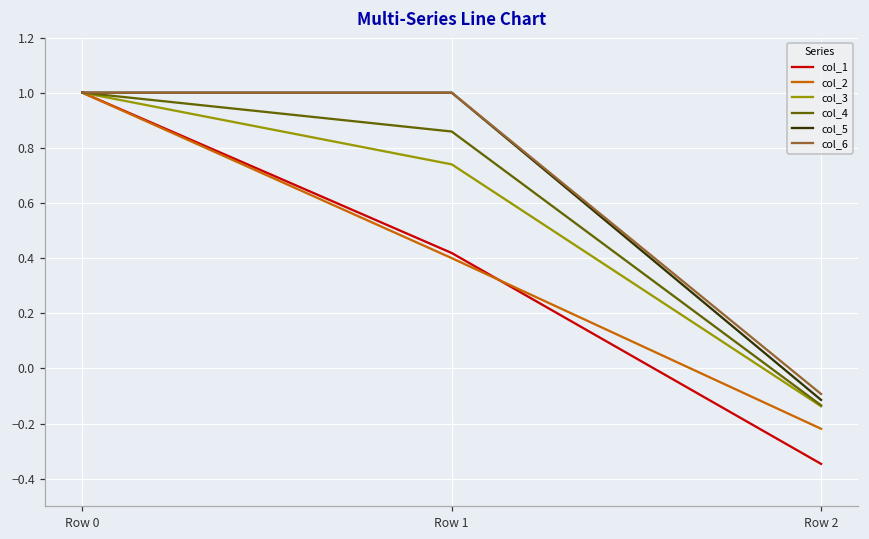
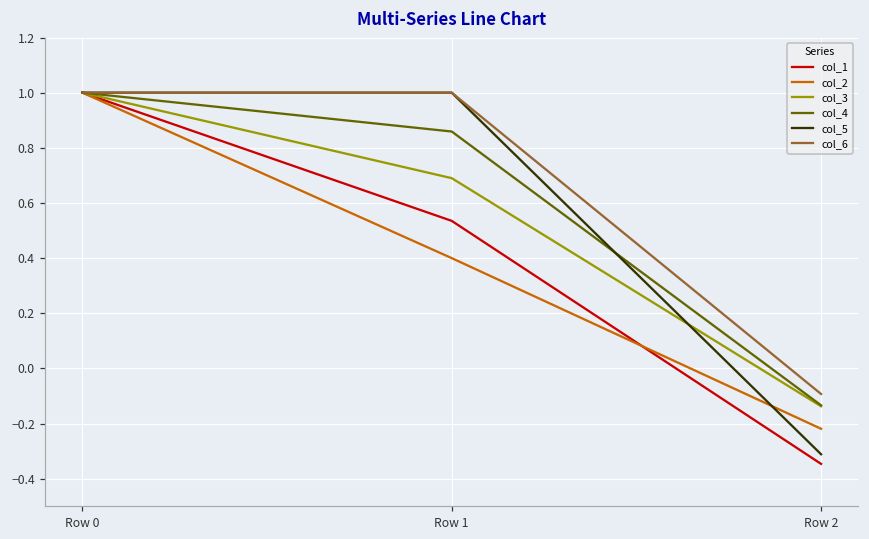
col_1, Row 1: 0.42 -> 0.54
col_3, Row 1: 0.74 -> 0.69
col_5, Row 2: -0.11 -> -0.31
